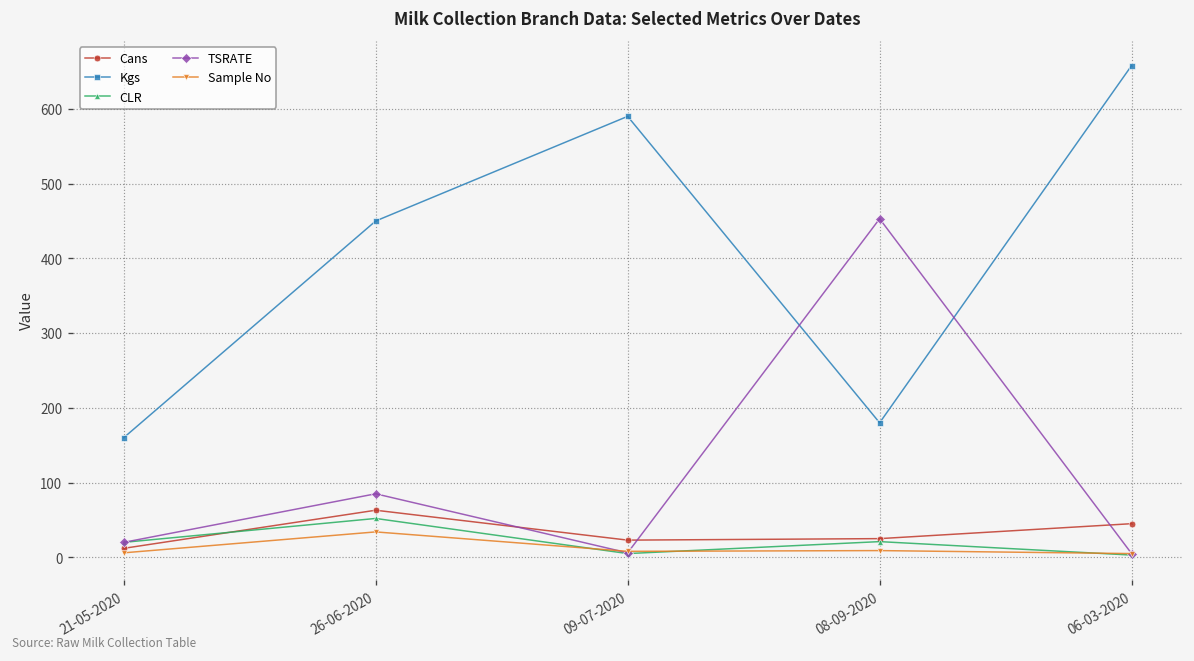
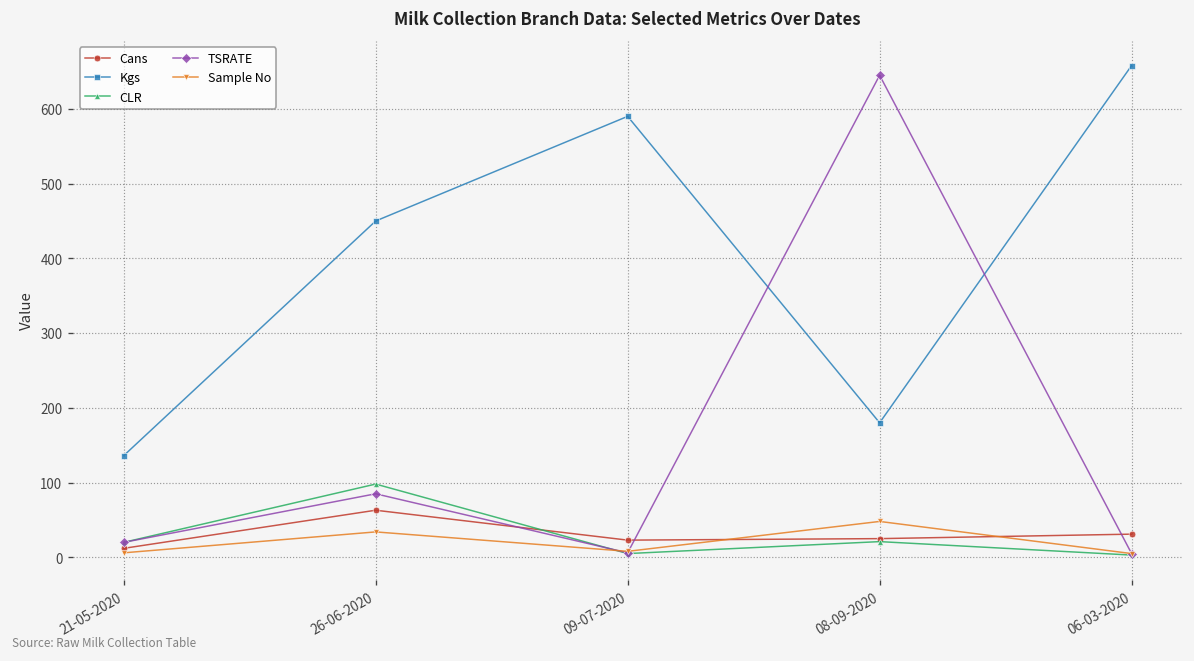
Kgs, 21-05-2020: 160 -> 140
CLR, 26-06-2020: 50 -> 100
TSRATE, 08-09-2020: 450 -> 650
Sample No, 08-09-2020: 10 -> 50
Cans, 06-03-2020: 50 -> 30
